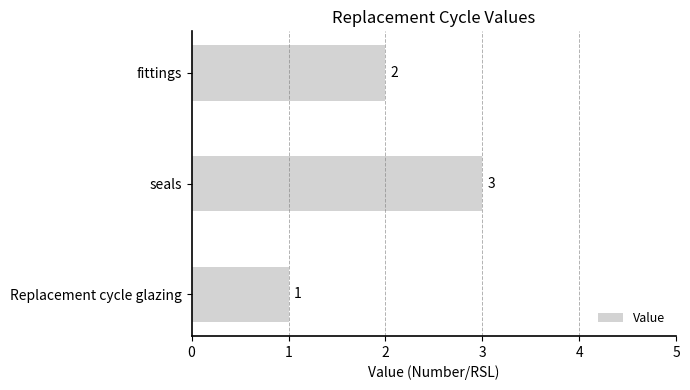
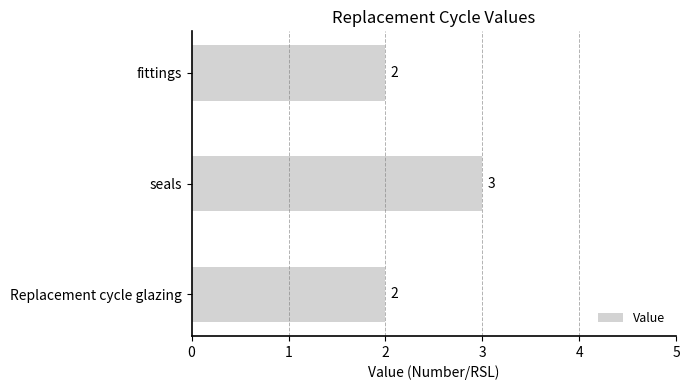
Replacement cycle glazing: 1 -> 2
